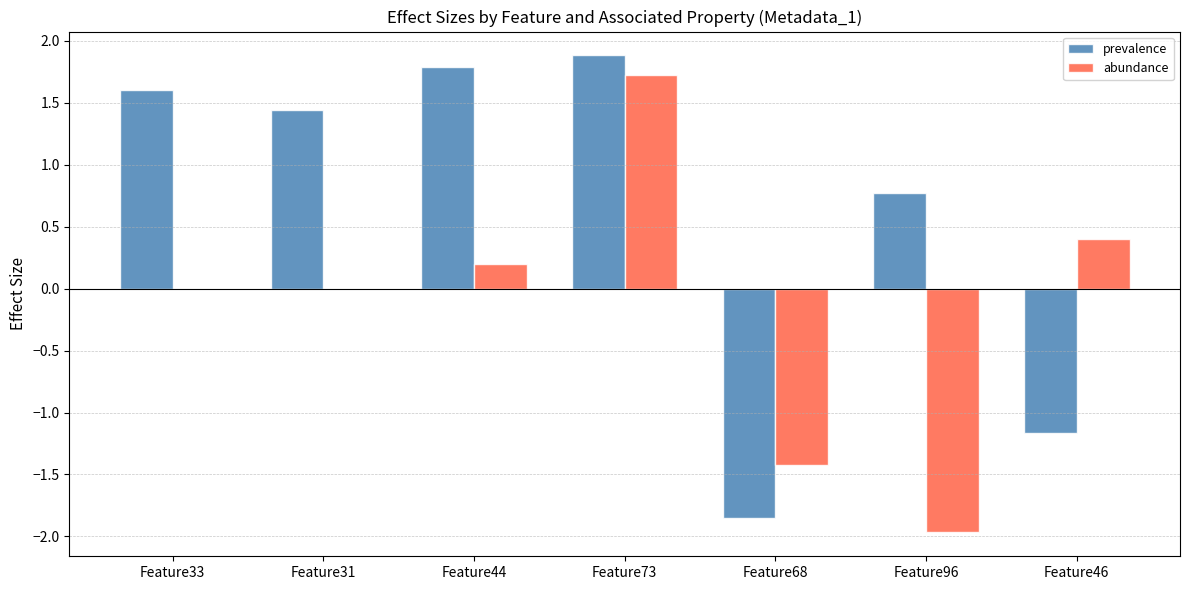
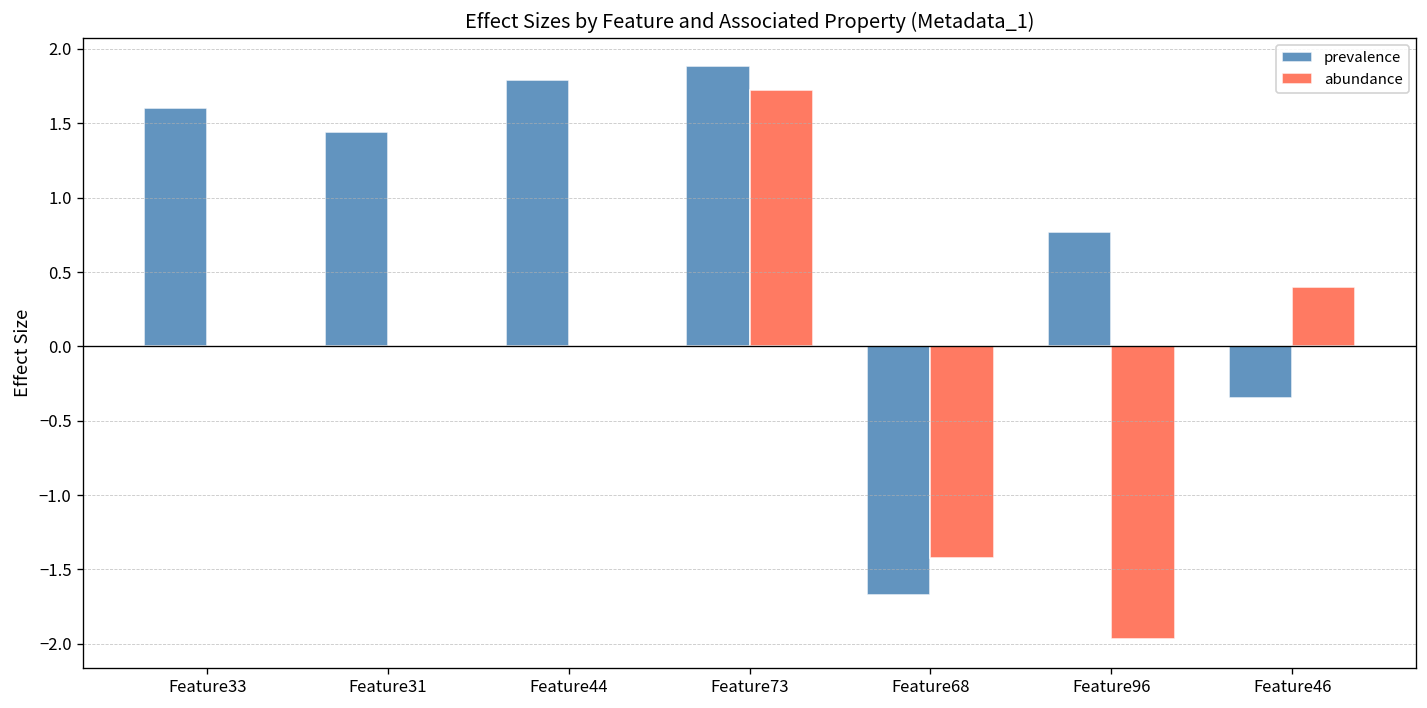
abundance, Feature44: 0.2 -> 0.0
prevalence, Feature68: -1.85 -> -1.67
prevalence, Feature46: -1.17 -> -0.35
